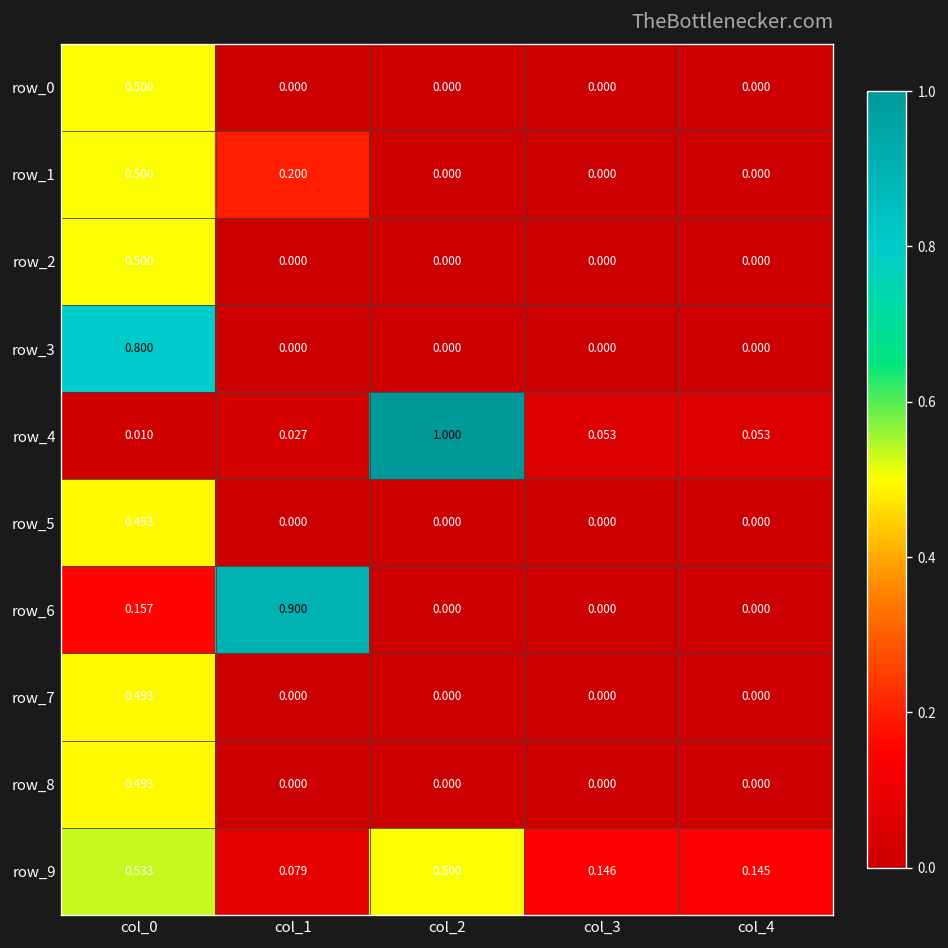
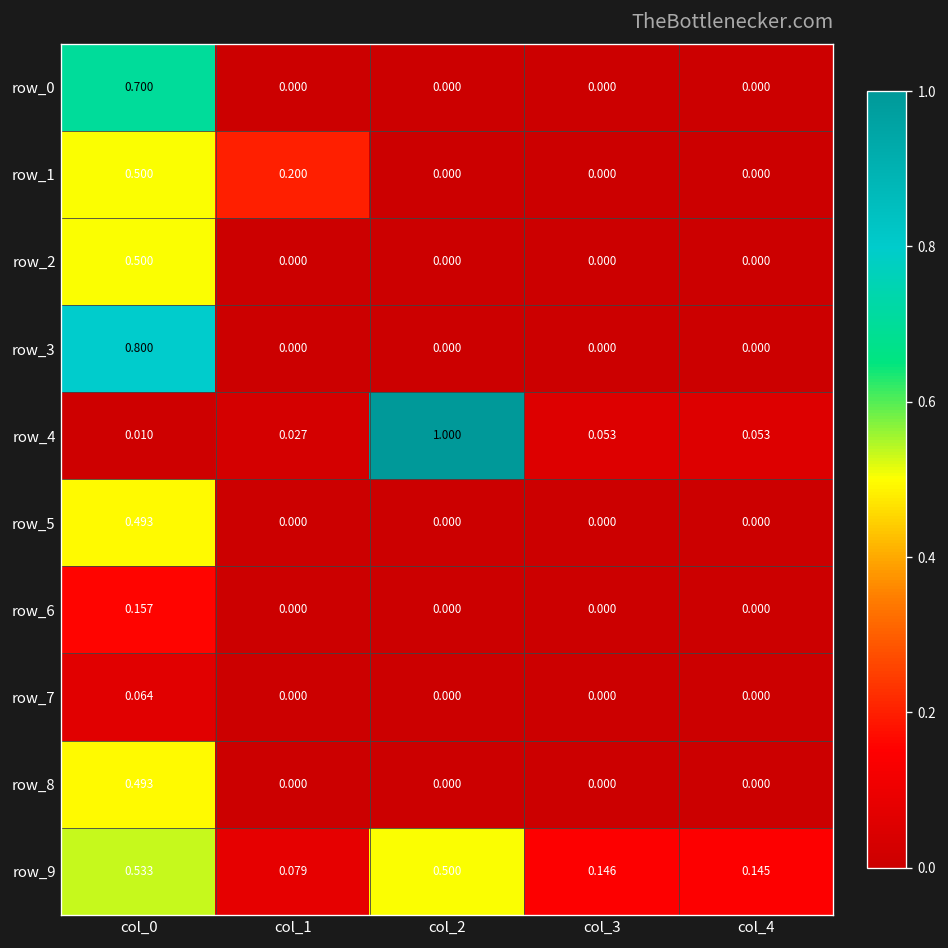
row_0, col_0: 0.500 -> 0.700
row_6, col_1: 0.900 -> 0.000
row_7, col_0: 0.493 -> 0.064
